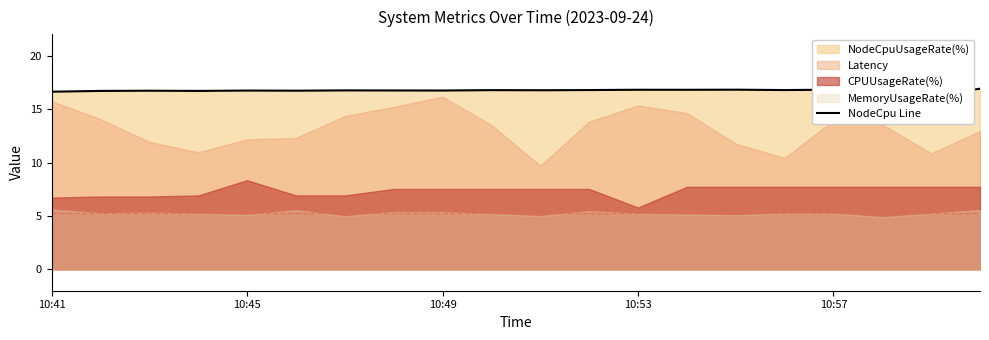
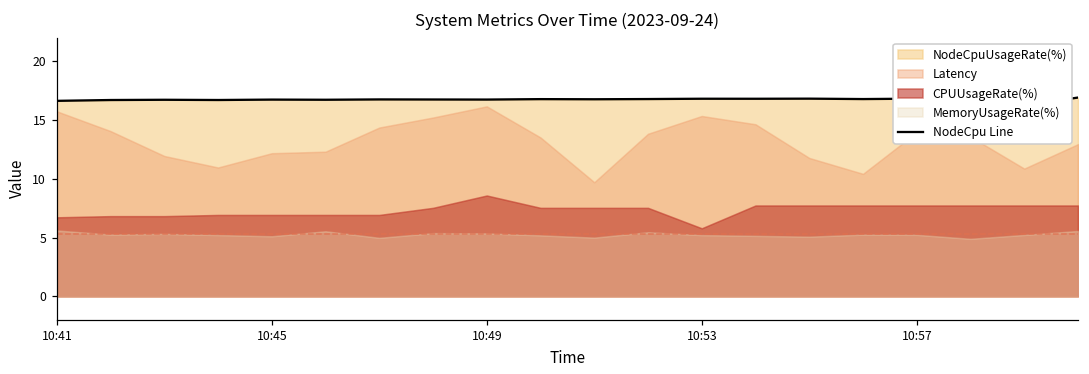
CPUUsageRate(%), 10:45: 8.3 -> 6.9
CPUUsageRate(%), 10:49: 7.5 -> 8.6
